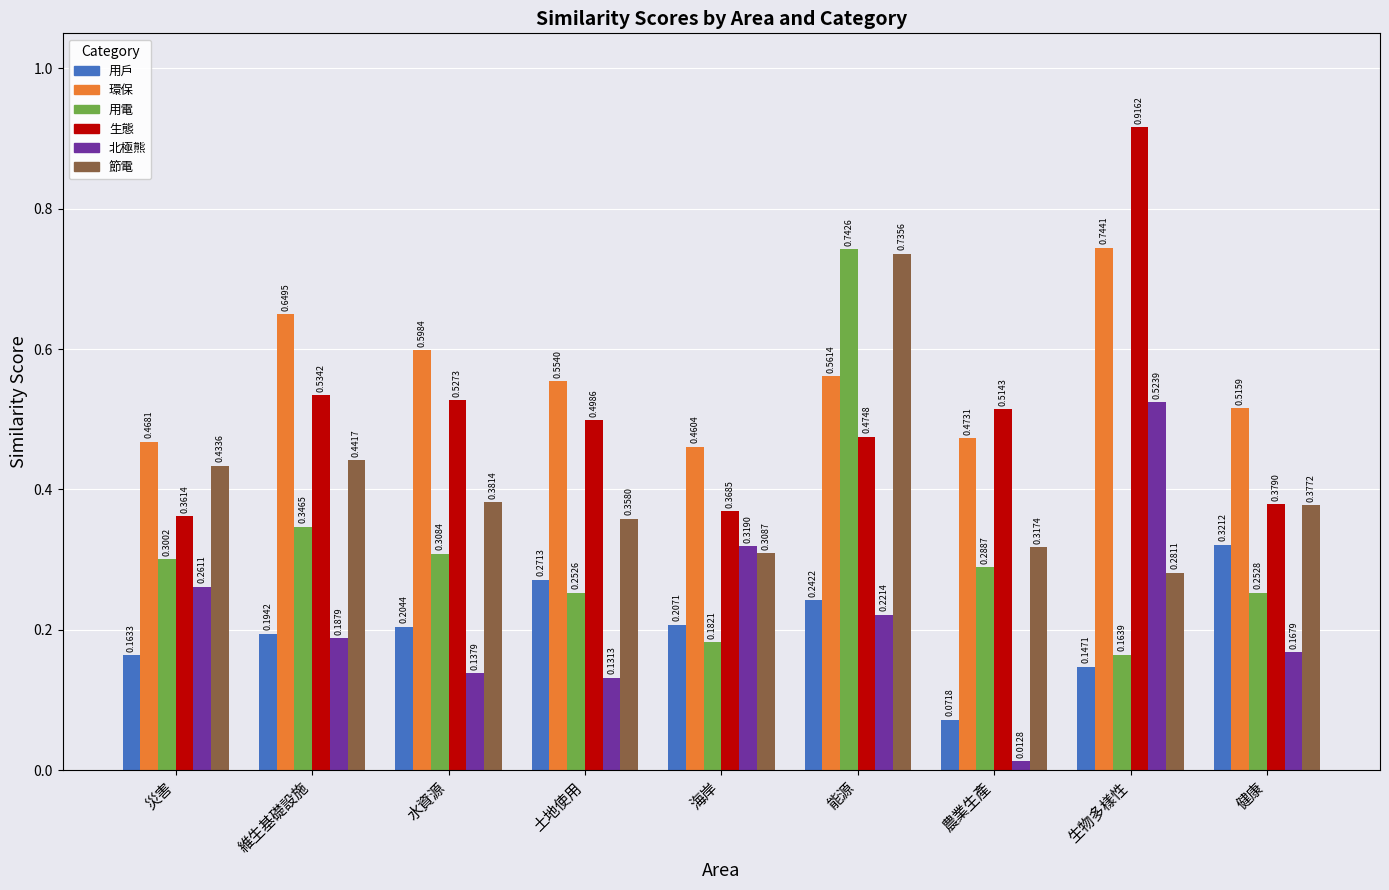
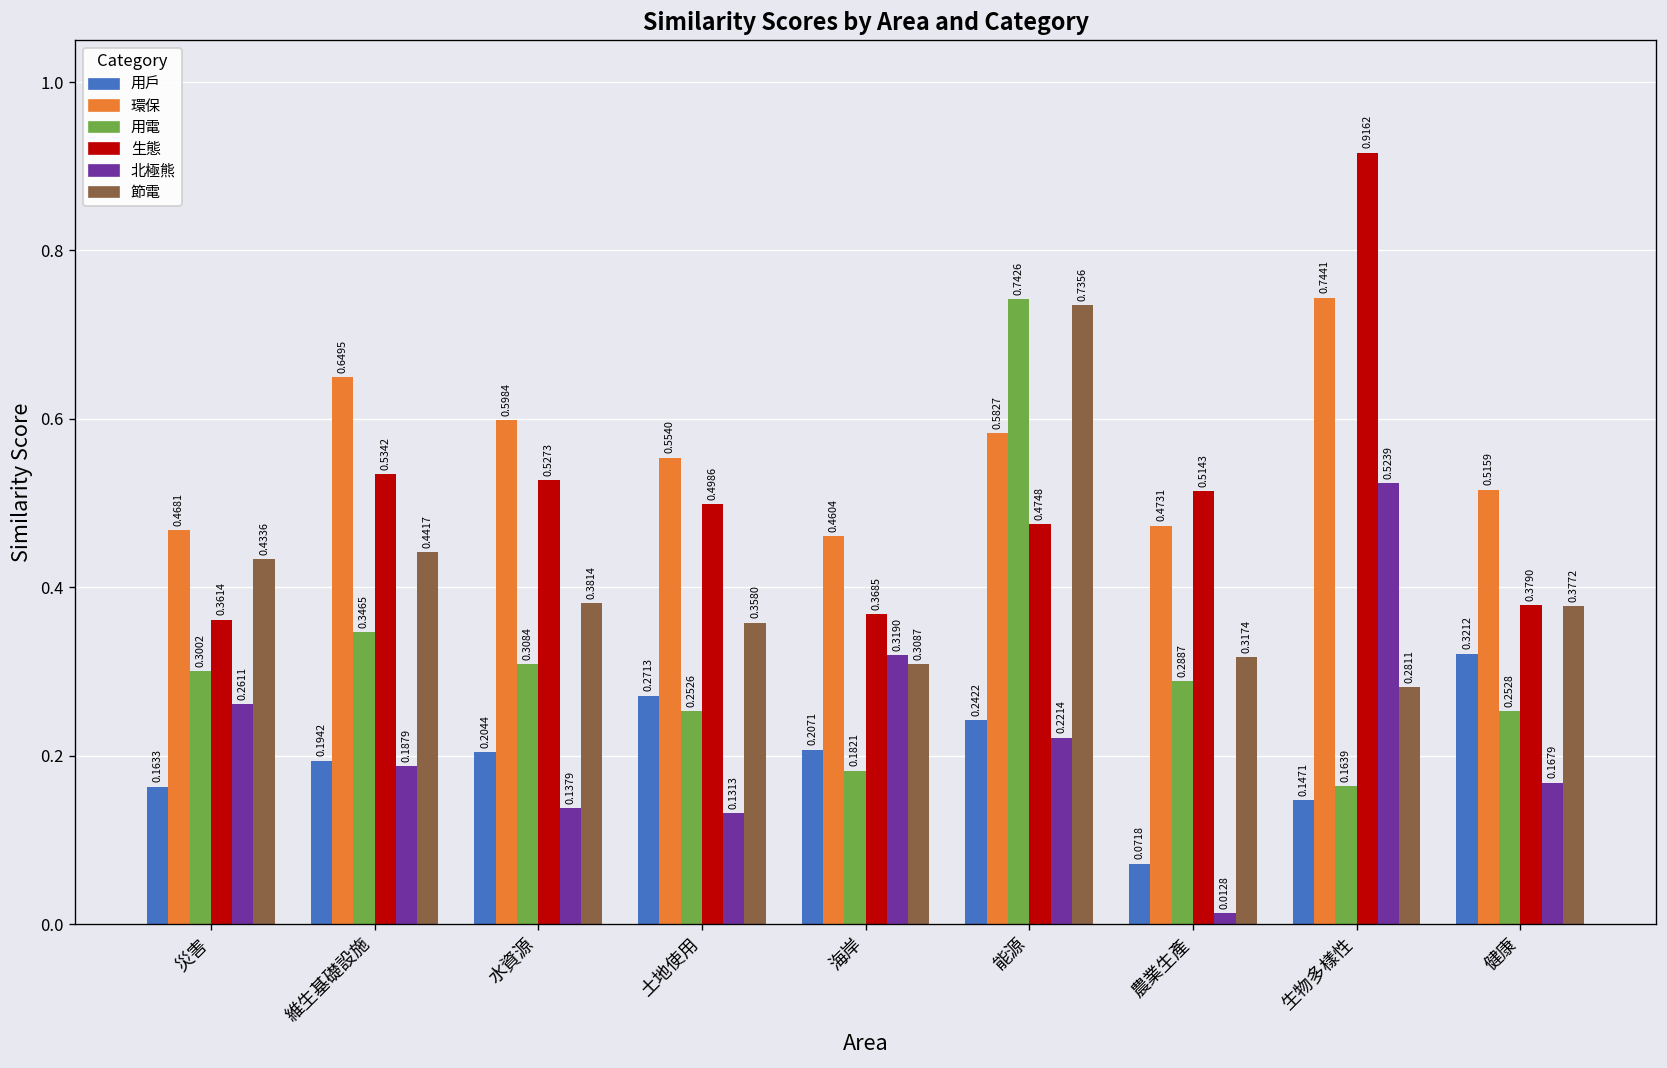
環保, 能源: 0.5614 -> 0.5827
